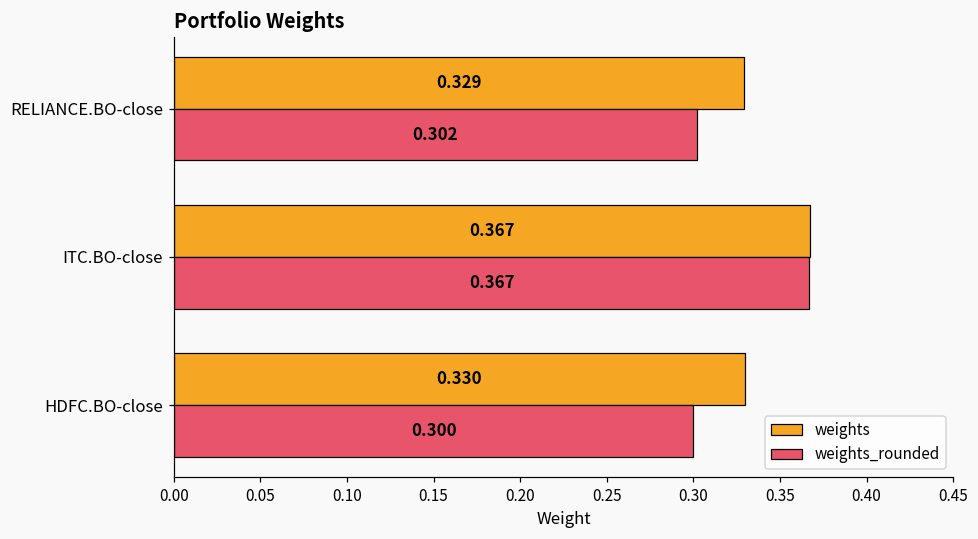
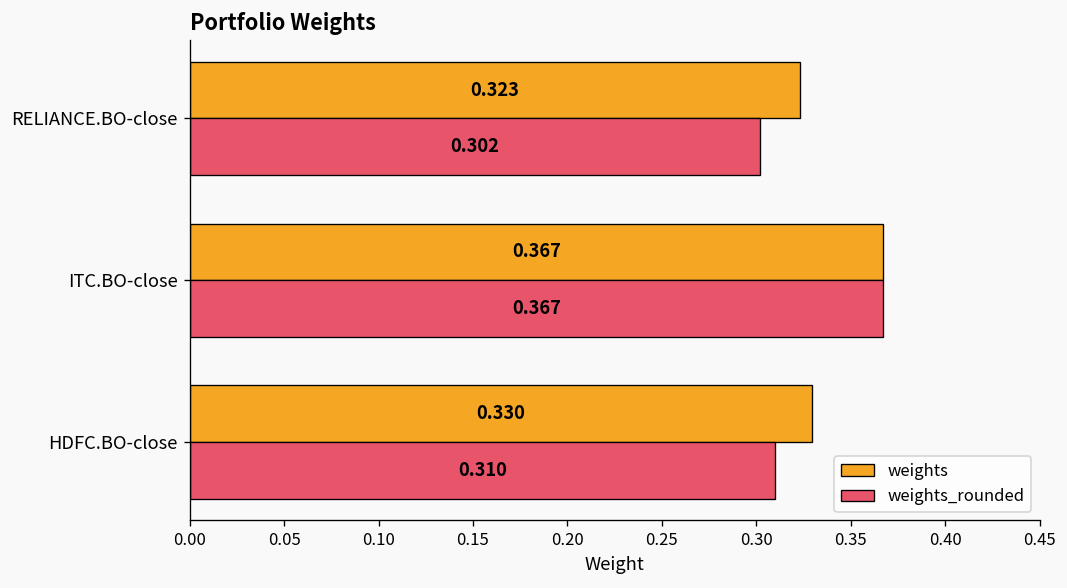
weights, RELIANCE.BO-close: 0.329 -> 0.323
weights_rounded, HDFC.BO-close: 0.300 -> 0.310
